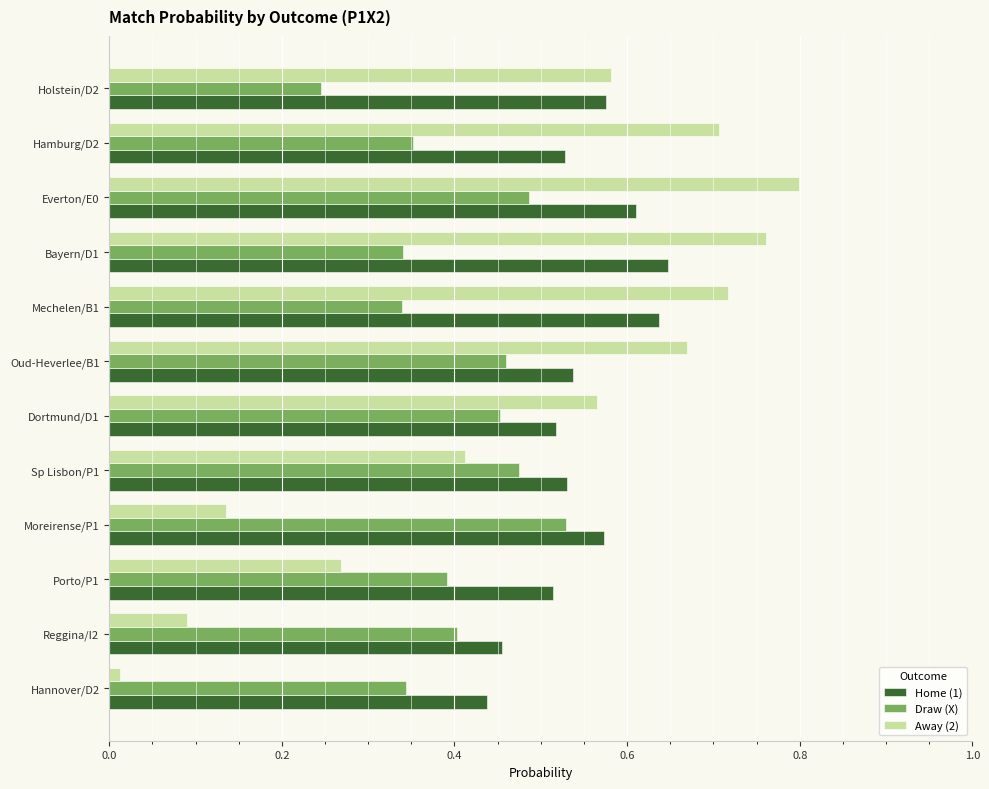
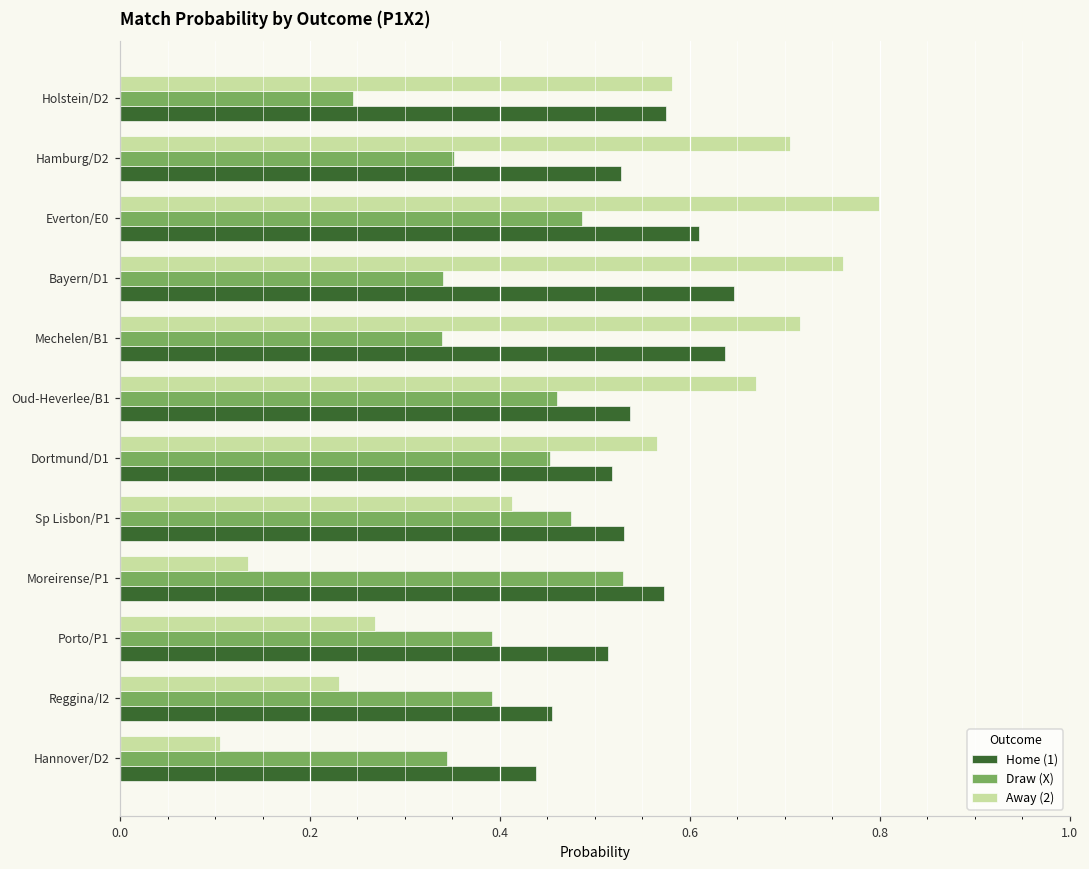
Away (2), Reggina/I2: 0.09 -> 0.23
Draw (X), Reggina/I2: 0.40 -> 0.39
Away (2), Hannover/D2: 0.01 -> 0.10
